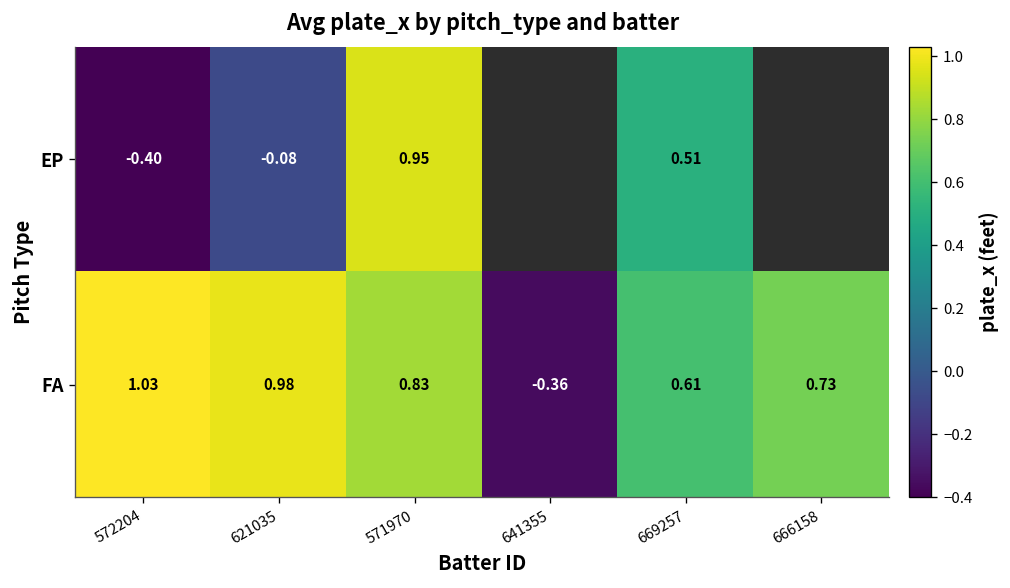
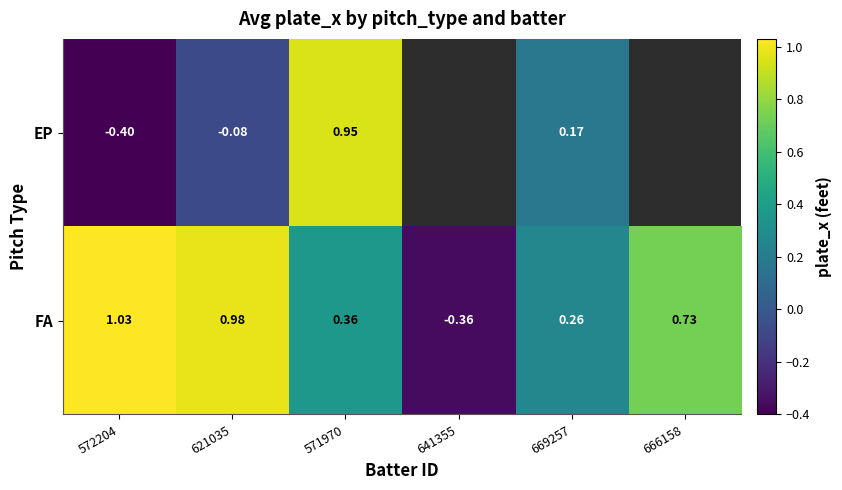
EP, 669257: 0.51 -> 0.17
FA, 571970: 0.83 -> 0.36
FA, 669257: 0.61 -> 0.26
